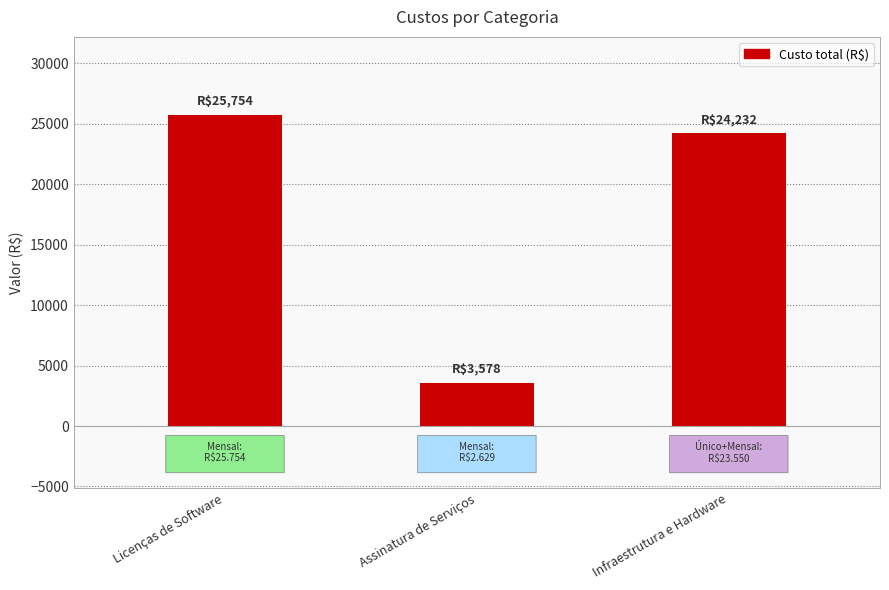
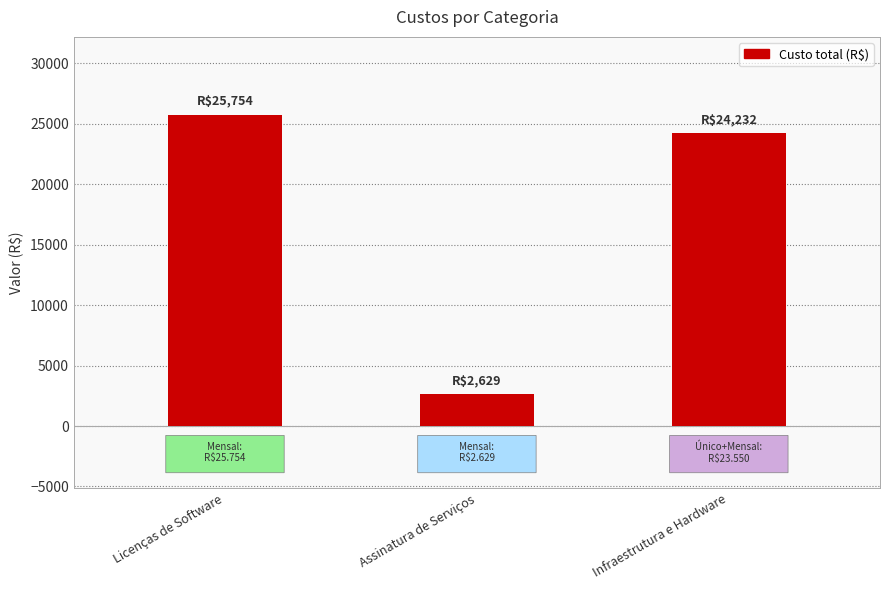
Assinatura de Serviços: $3,578 -> $2,629
